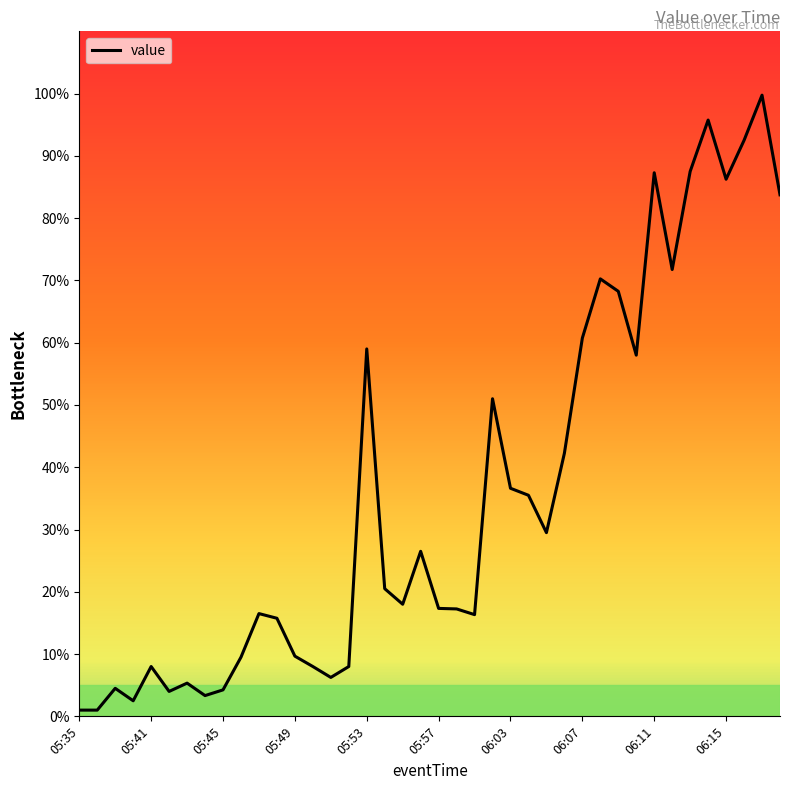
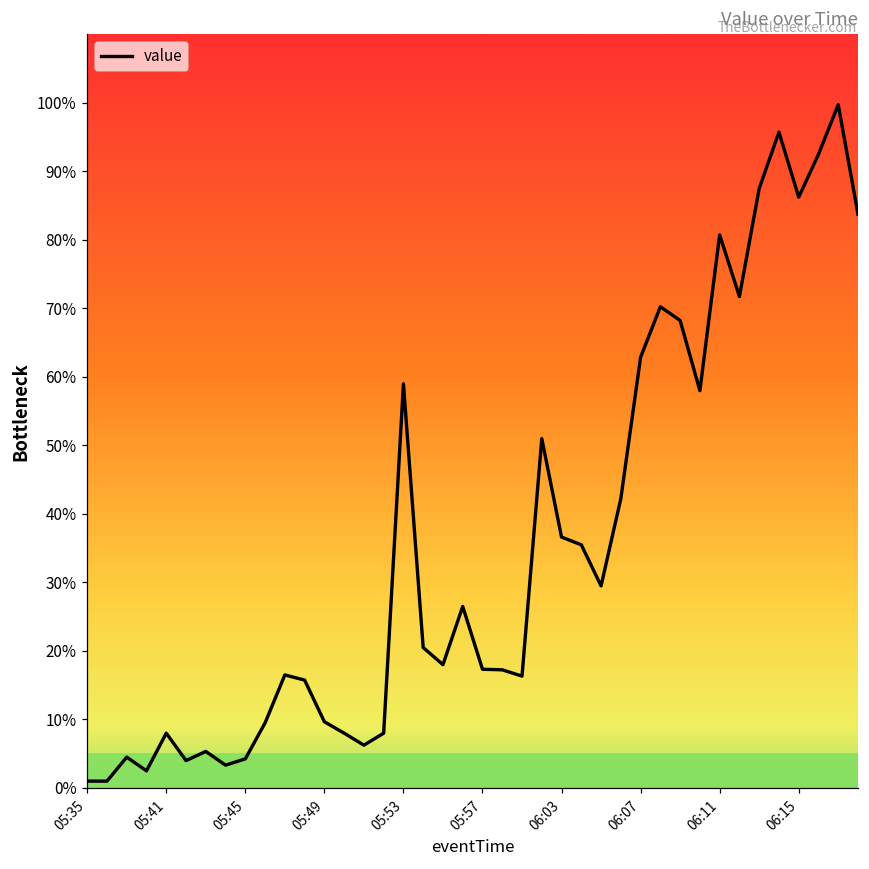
06:07: 61% -> 63%
06:11: 87% -> 81%
